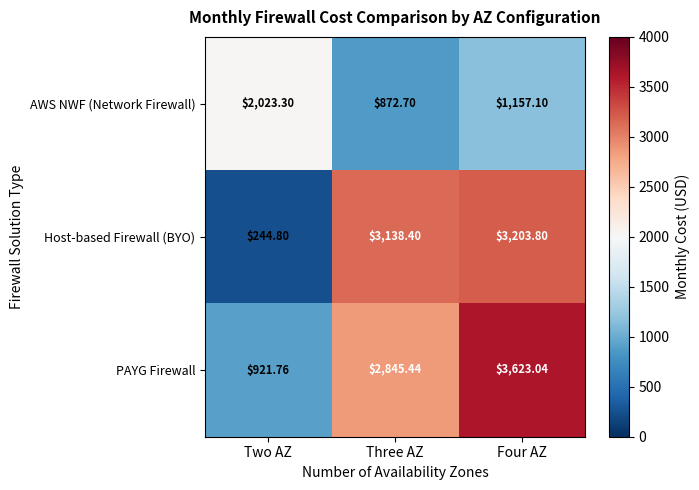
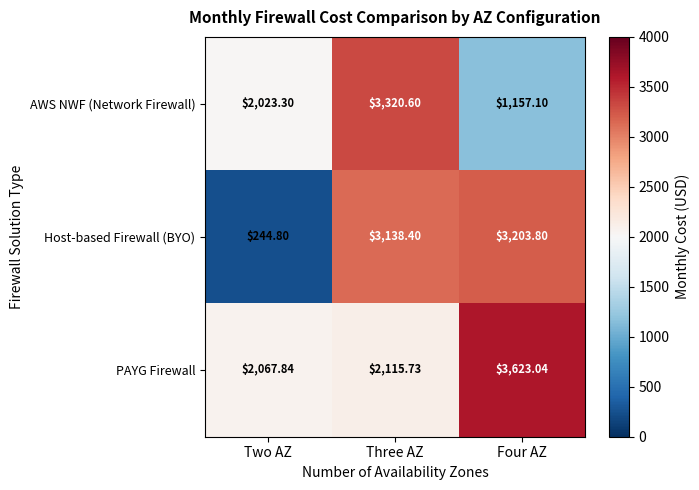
AWS NWF (Network Firewall), Three AZ: $872.70 -> $3,320.60
PAYG Firewall, Two AZ: $921.76 -> $2,067.84
PAYG Firewall, Three AZ: $2,845.44 -> $2,115.73
